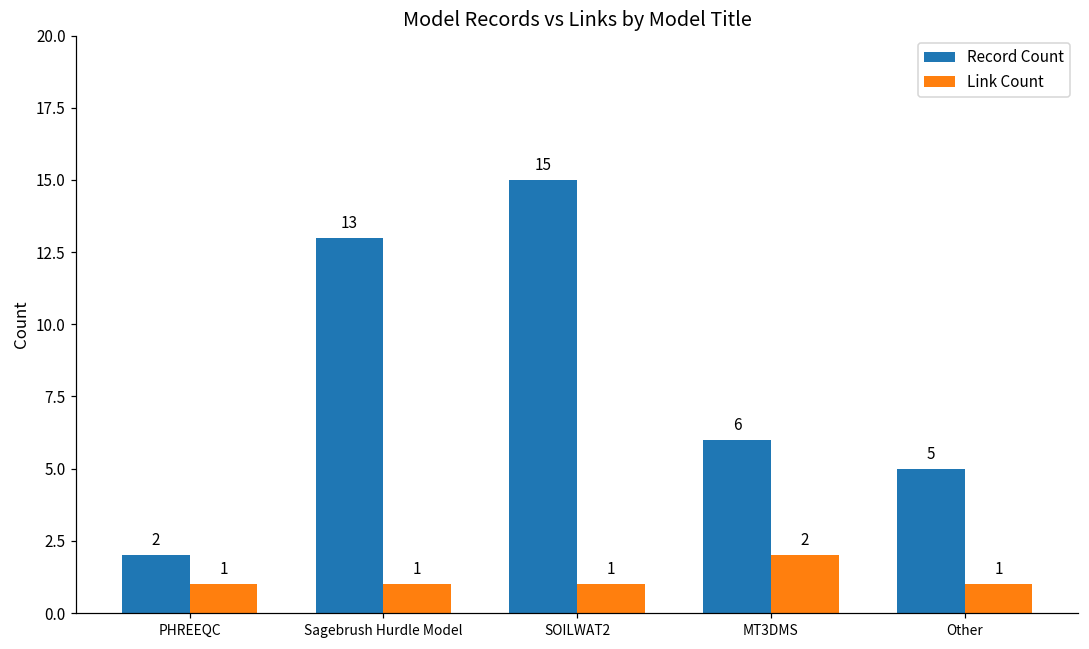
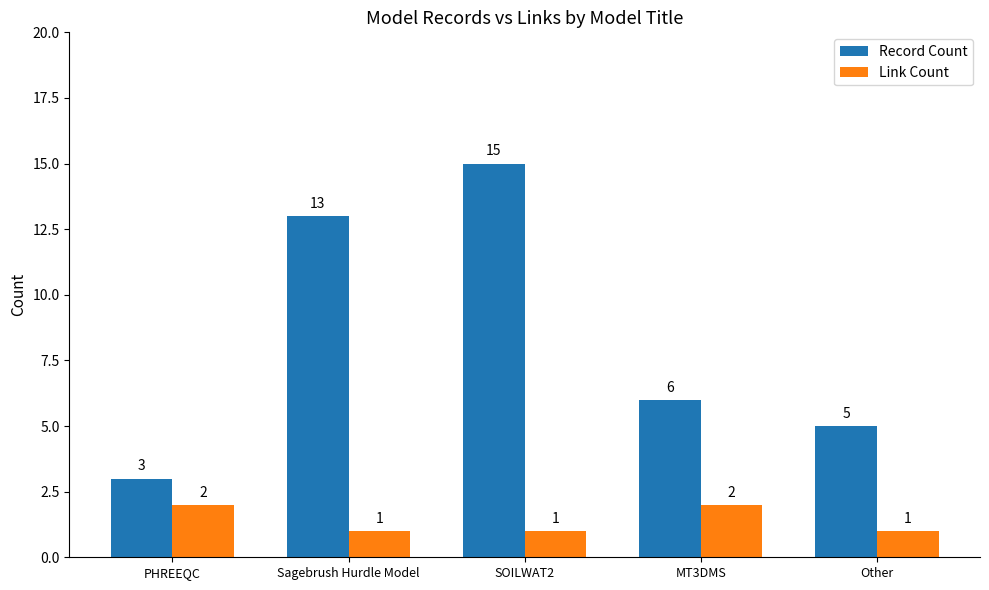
Record Count, PHREEQC: 2 -> 3
Link Count, PHREEQC: 1 -> 2
